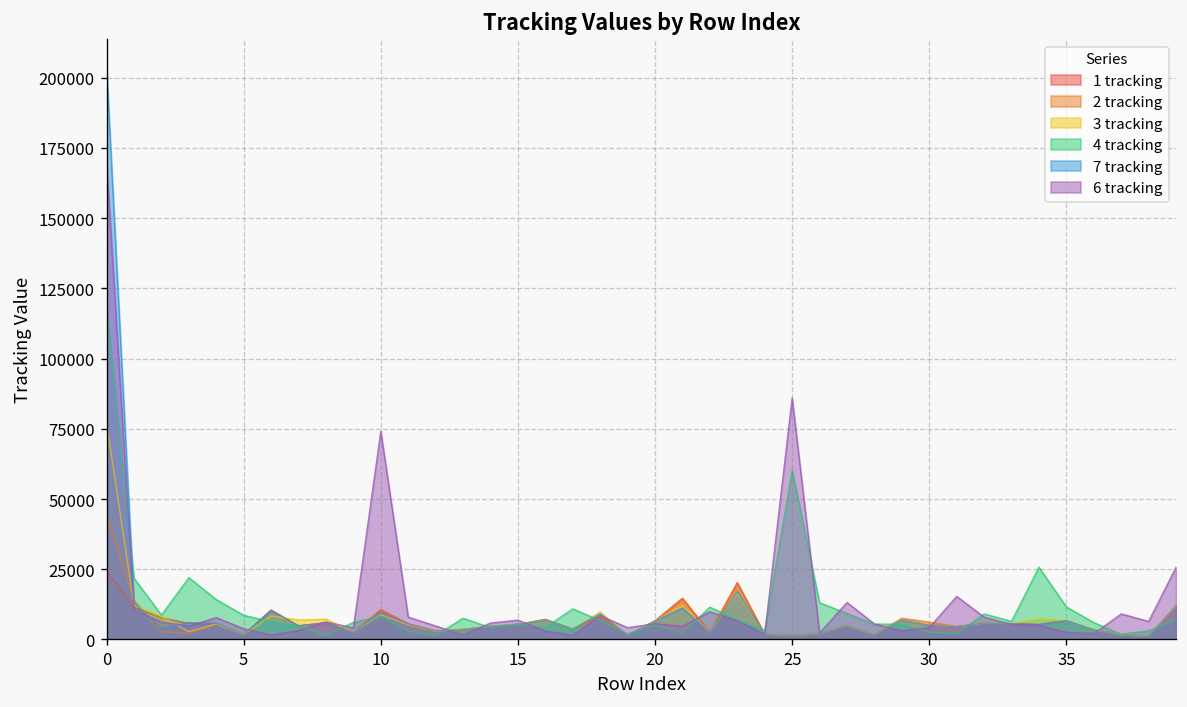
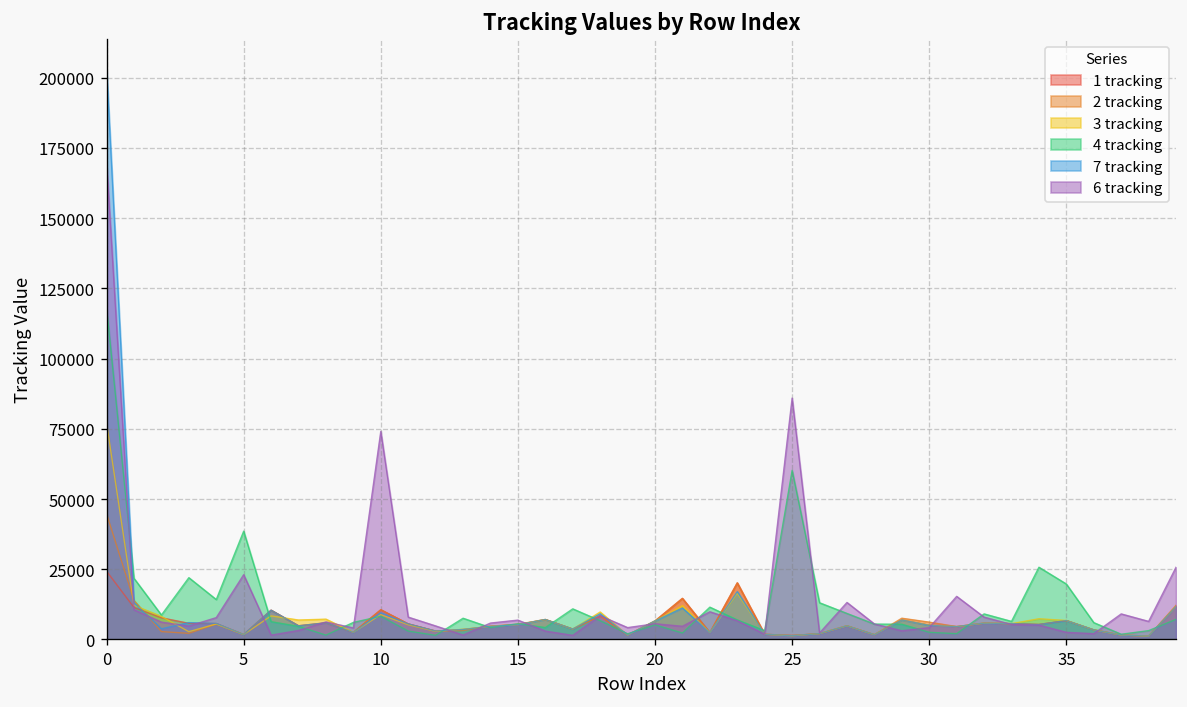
4 tracking, 5: 9000 -> 39000
6 tracking, 5: 4000 -> 23000
4 tracking, 35: 12000 -> 20000
